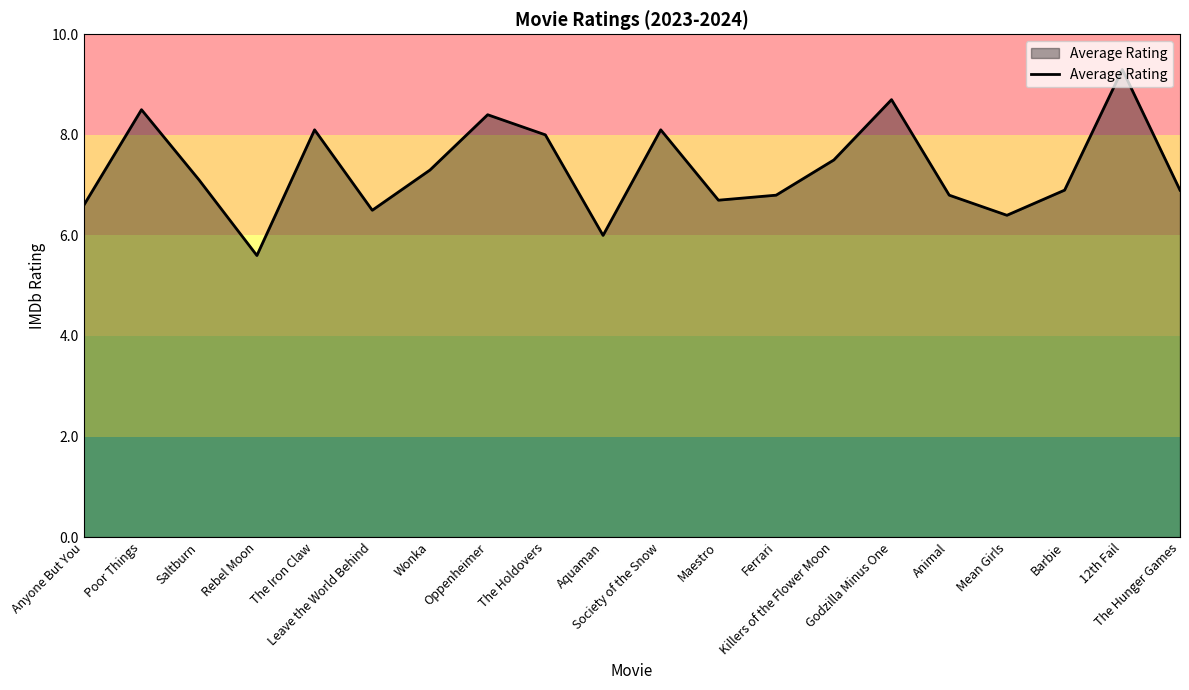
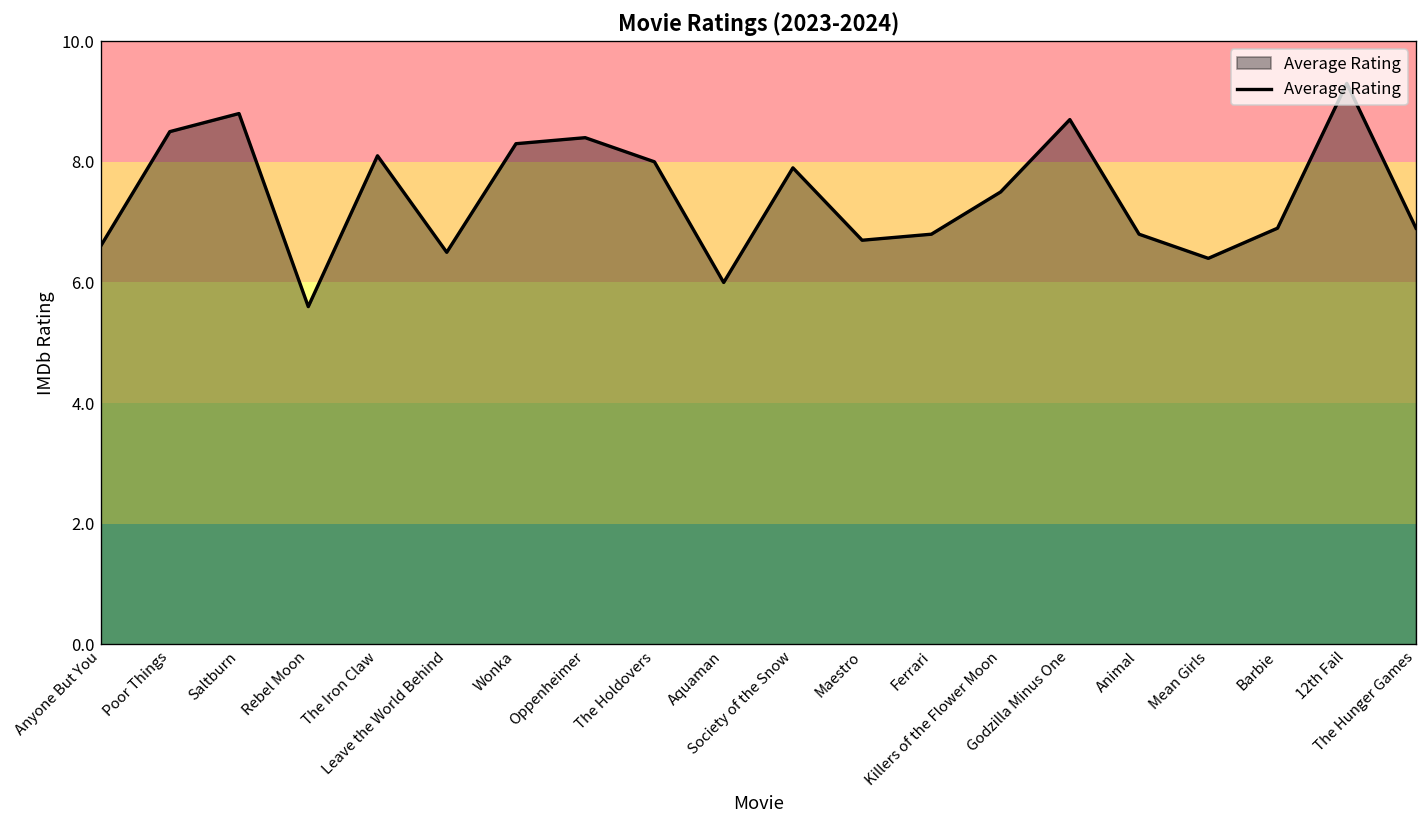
Saltburn: 7.1 -> 8.8
Wonka: 7.3 -> 8.3
Society of the Snow: 8.1 -> 7.9
